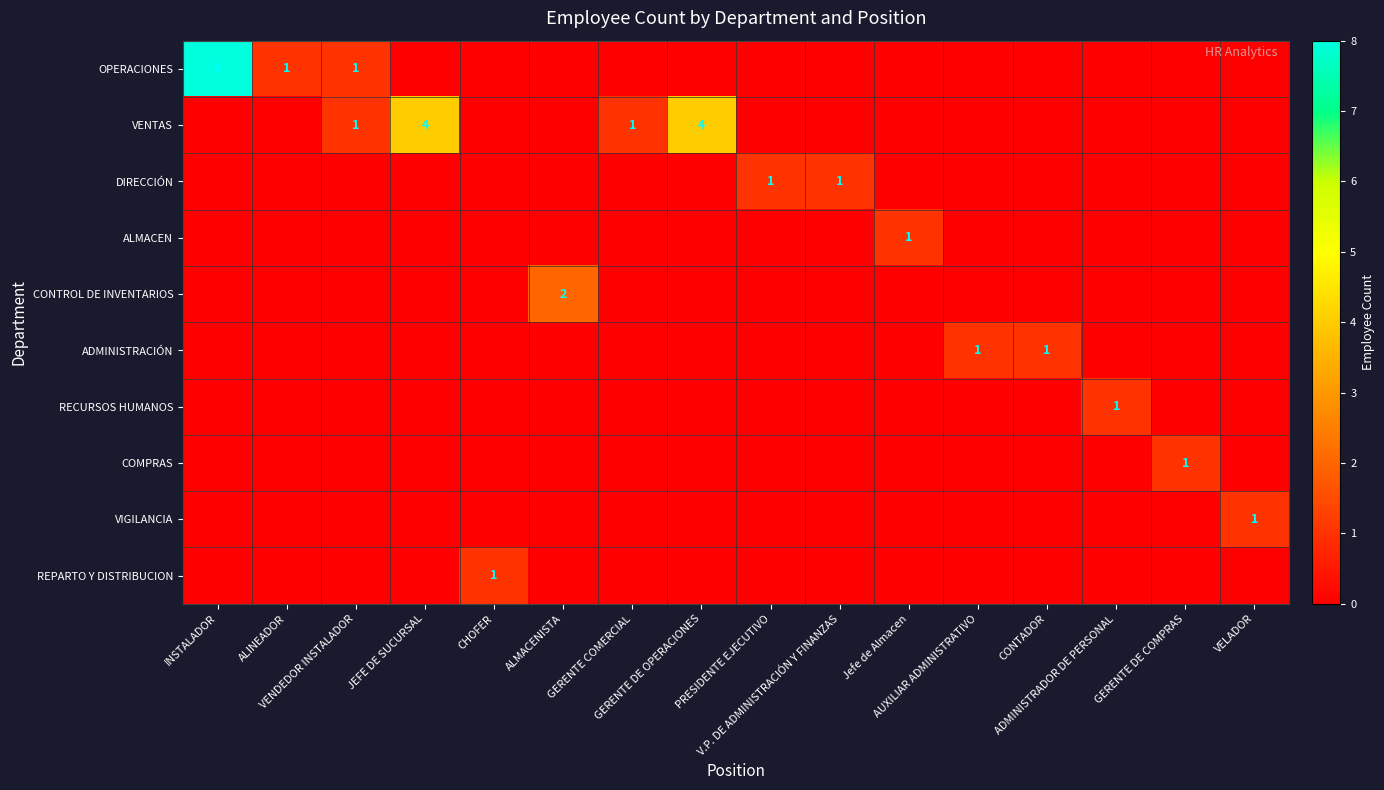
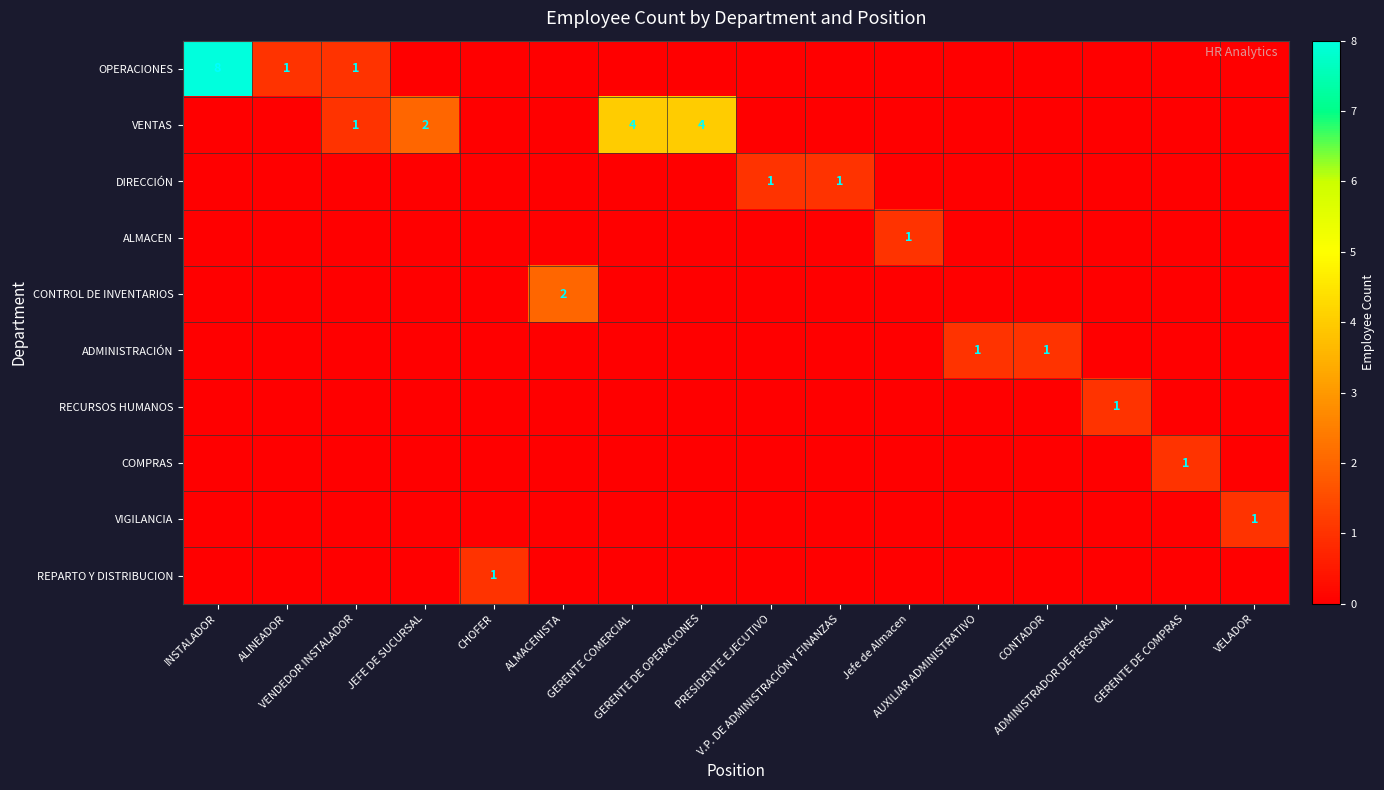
VENTAS, JEFE DE SUCURSAL: 4 -> 2
VENTAS, GERENTE COMERCIAL: 1 -> 4
